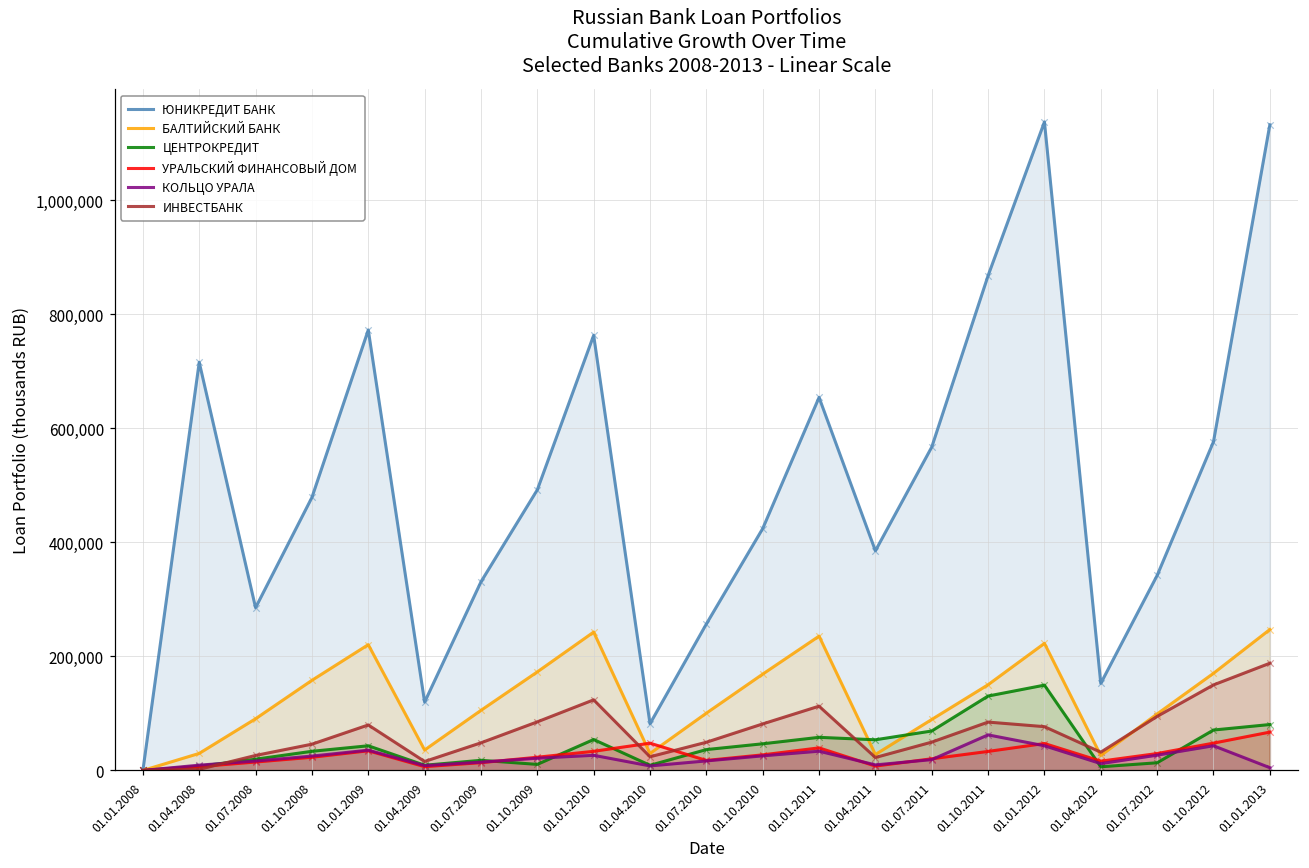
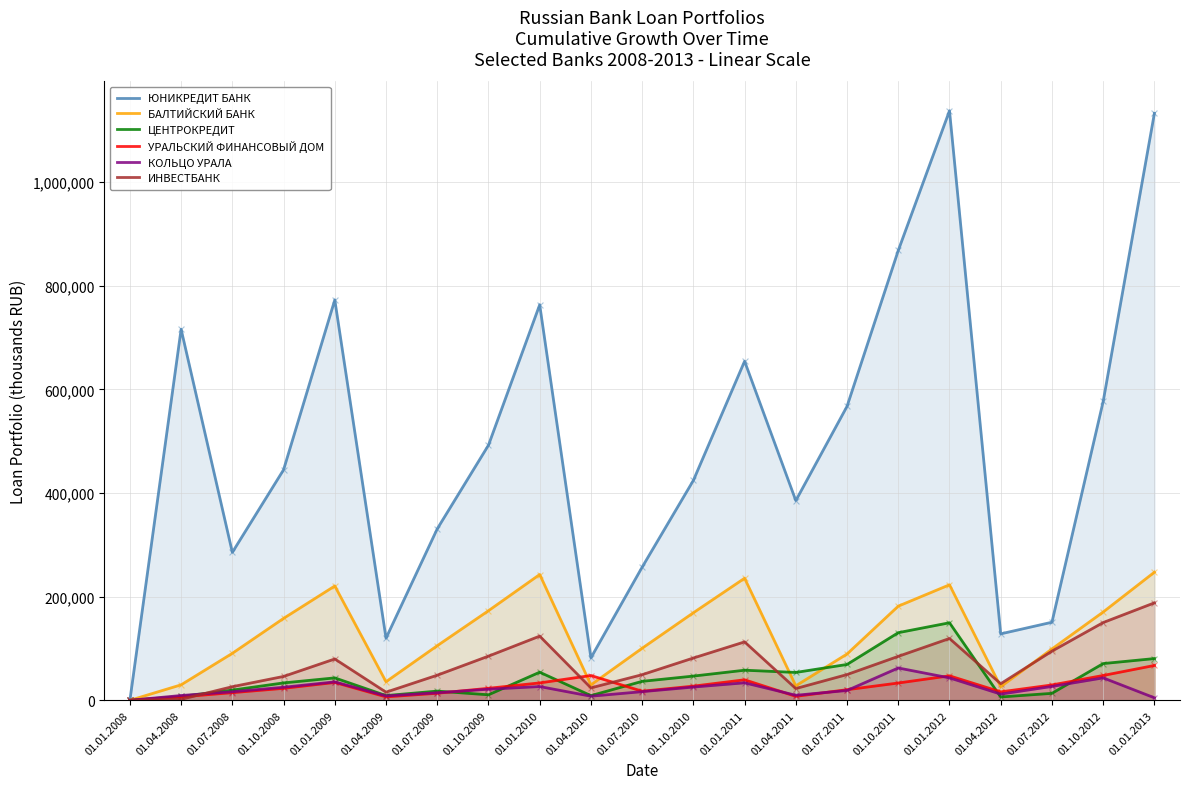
ЮНИКРЕДИТ БАНК, 01.10.2008: 480,000 -> 440,000
БАЛТИЙСКИЙ БАНК, 01.10.2011: 150,000 -> 180,000
ИНВЕСТБАНК, 01.01.2012: 80,000 -> 120,000
ЮНИКРЕДИТ БАНК, 01.04.2012: 150,000 -> 130,000
ЮНИКРЕДИТ БАНК, 01.07.2012: 340,000 -> 150,000
